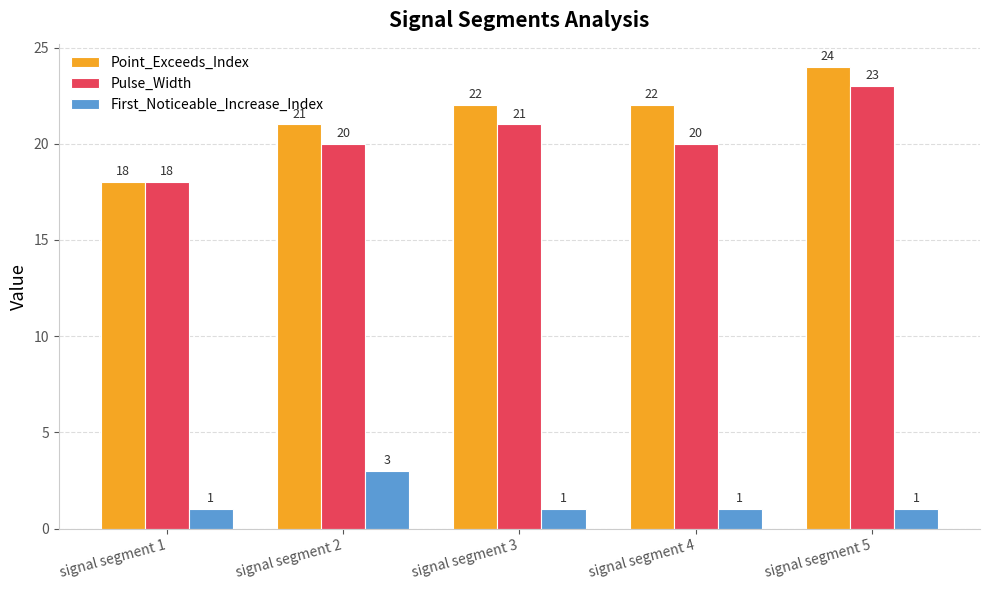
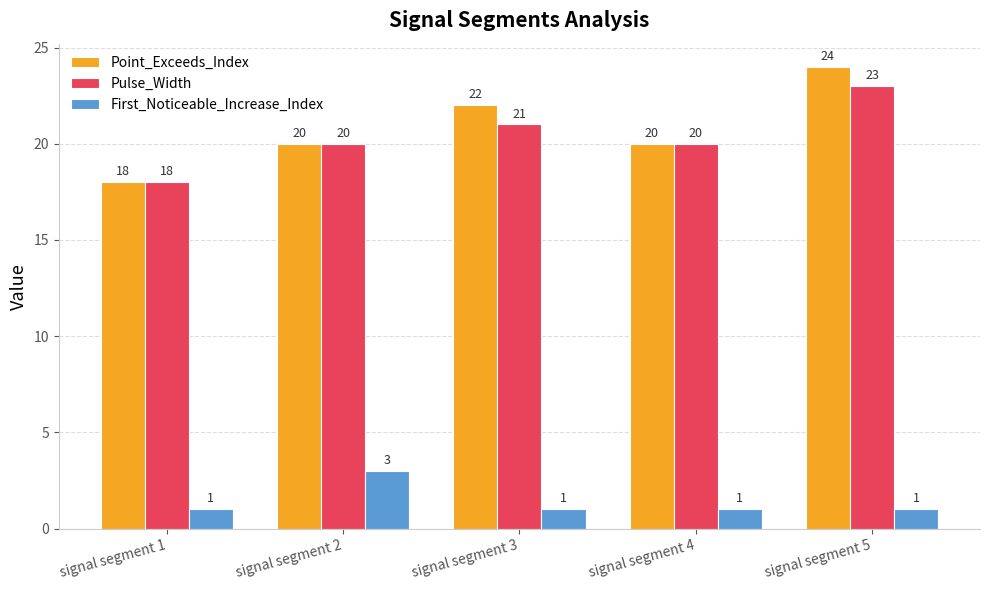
Point_Exceeds_Index, signal segment 2: 21 -> 20
Point_Exceeds_Index, signal segment 4: 22 -> 20
